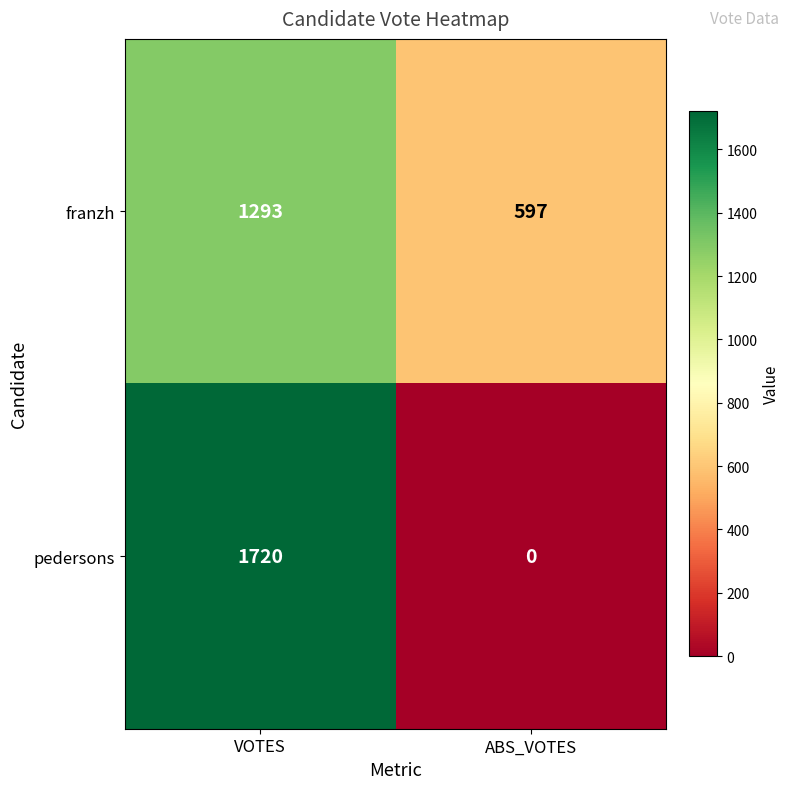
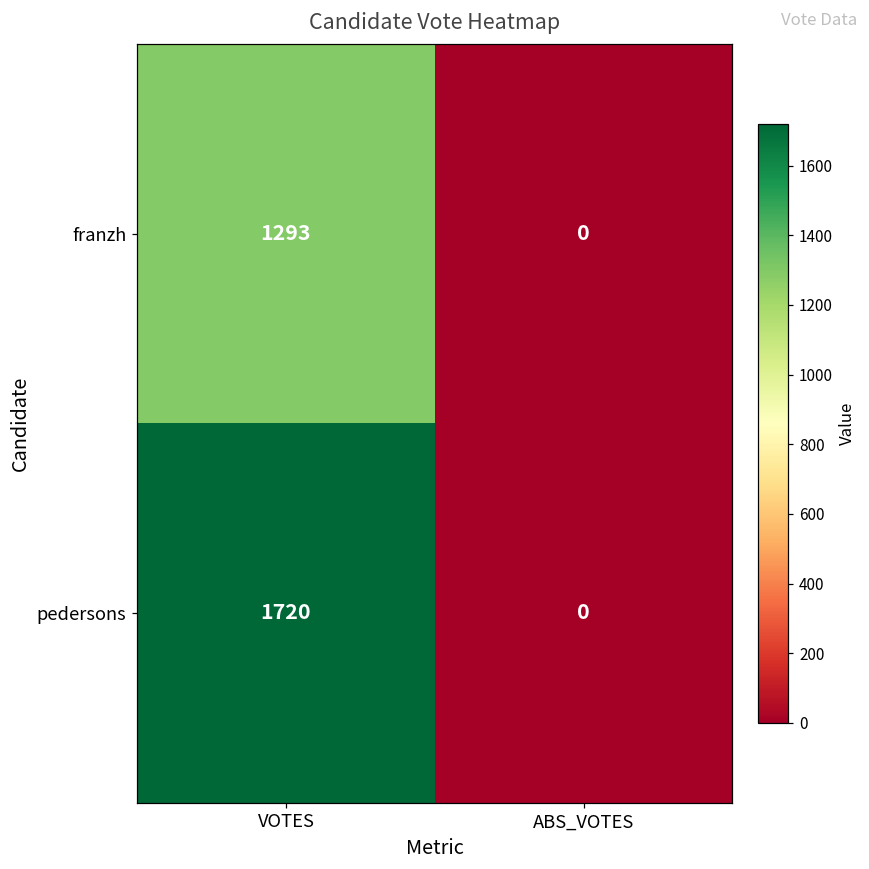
franzh, ABS_VOTES: 597 -> 0
